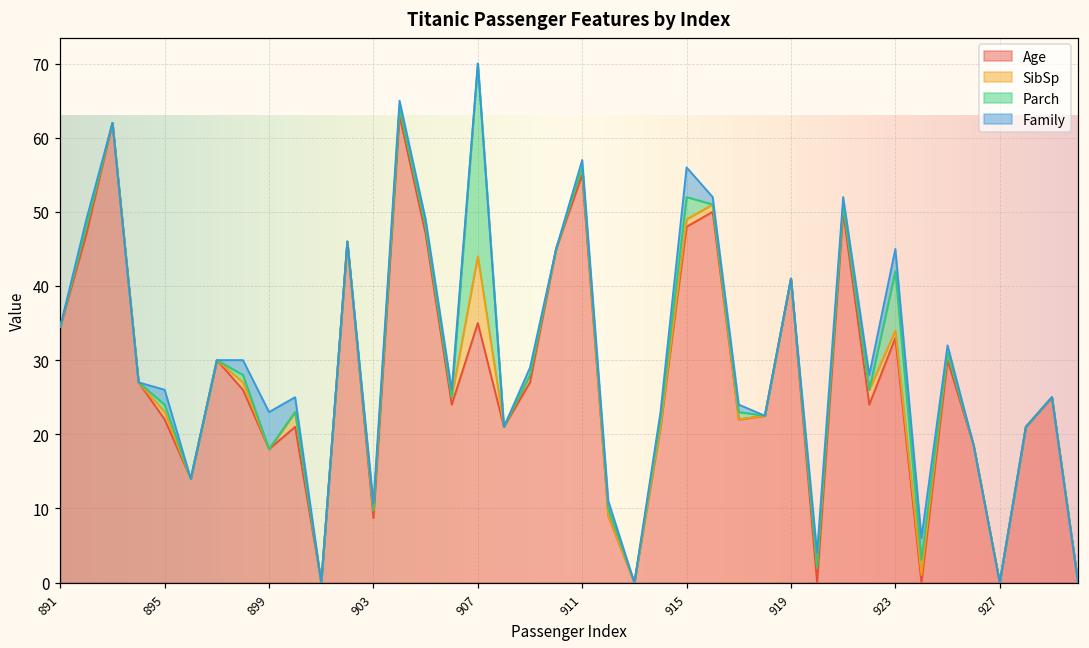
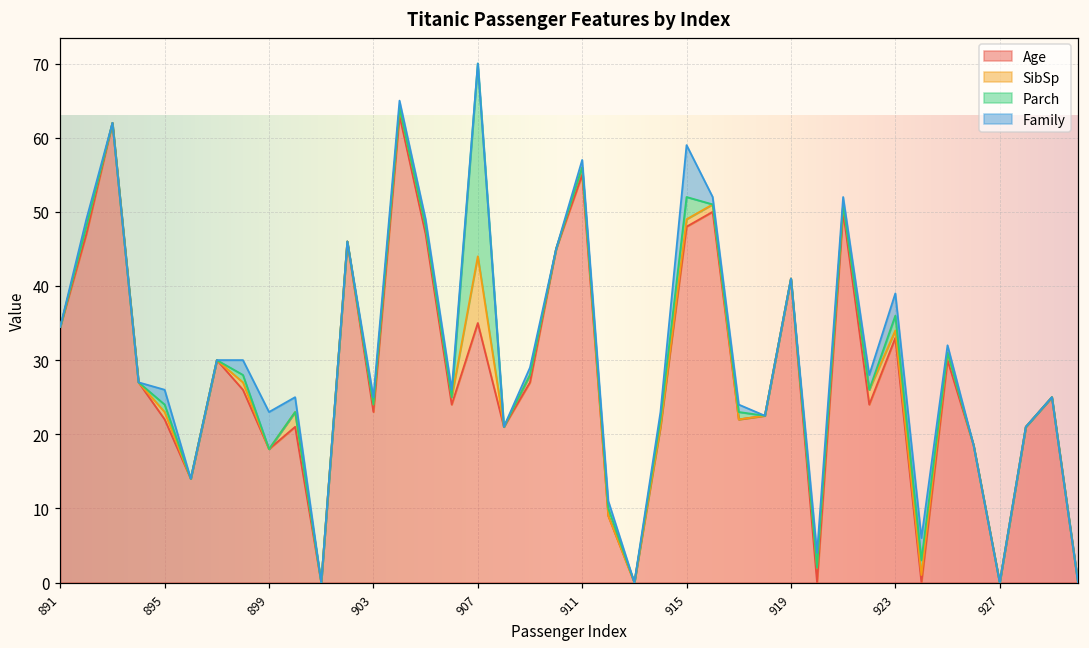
Age, 903: 9 -> 23
Family, 915: 4 -> 7
Parch, 923: 8 -> 2
